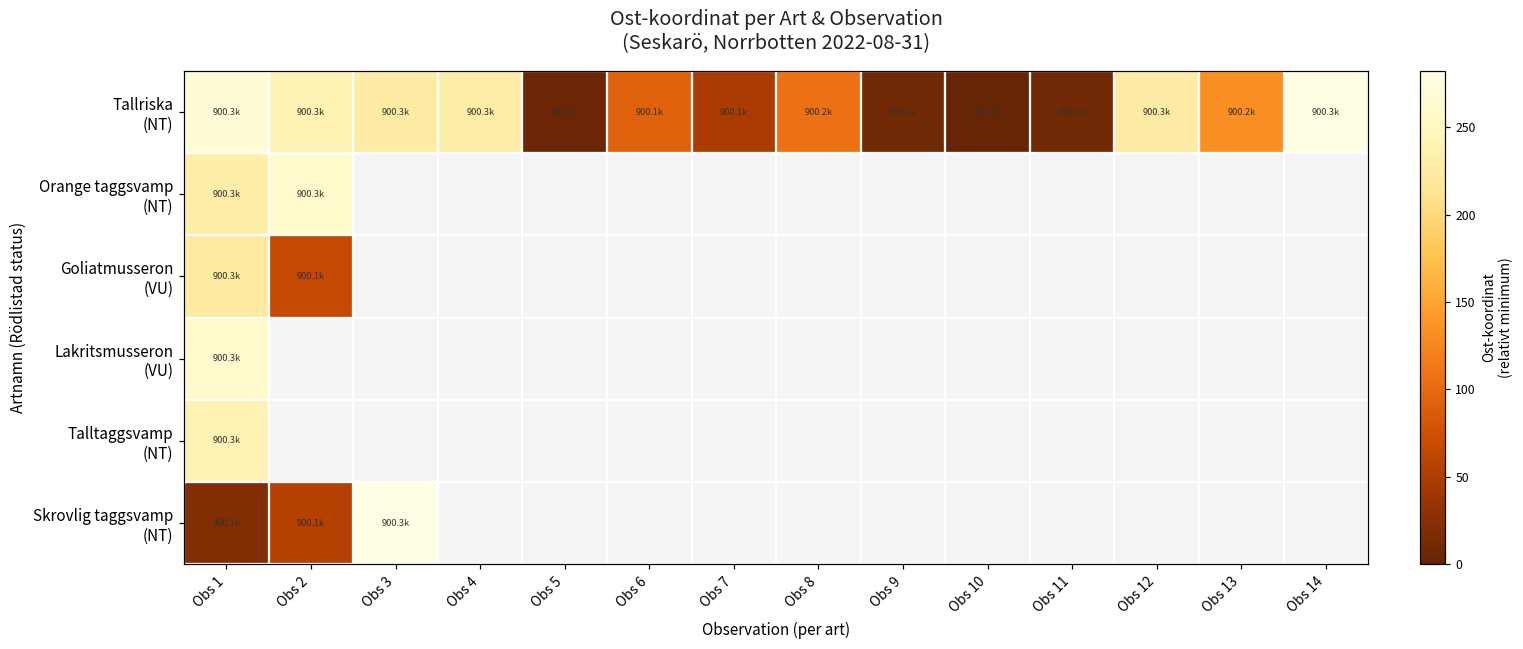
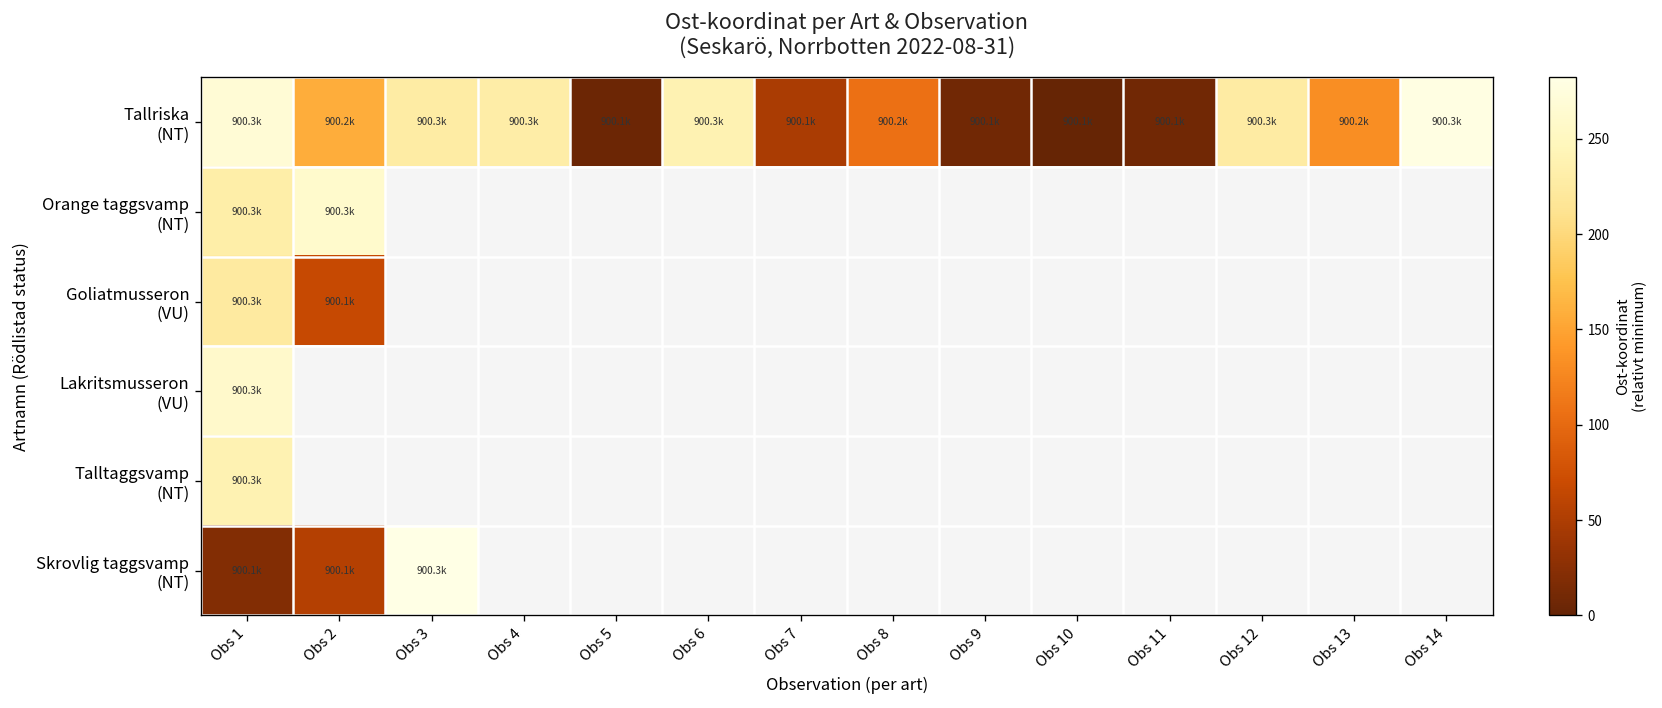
Tallriska (NT), Obs 2: 900.3k -> 900.2k
Tallriska (NT), Obs 6: 900.1k -> 900.3k
